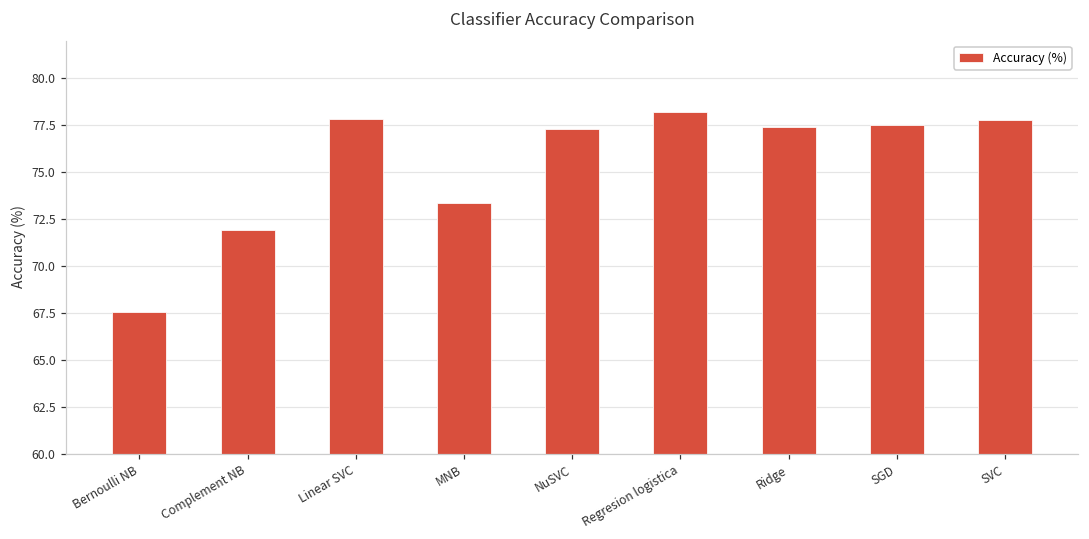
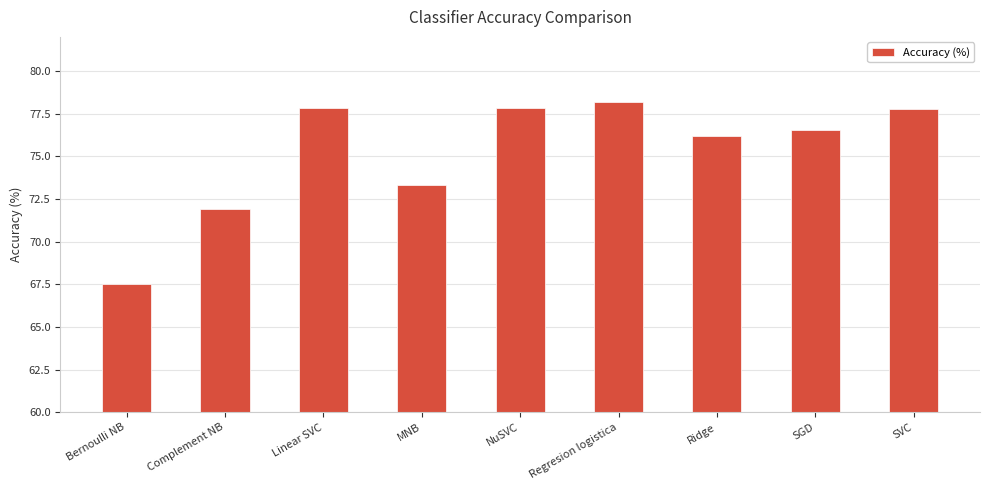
NuSVC: 77.3 -> 77.8
Ridge: 77.4 -> 76.2
SGD: 77.5 -> 76.6
